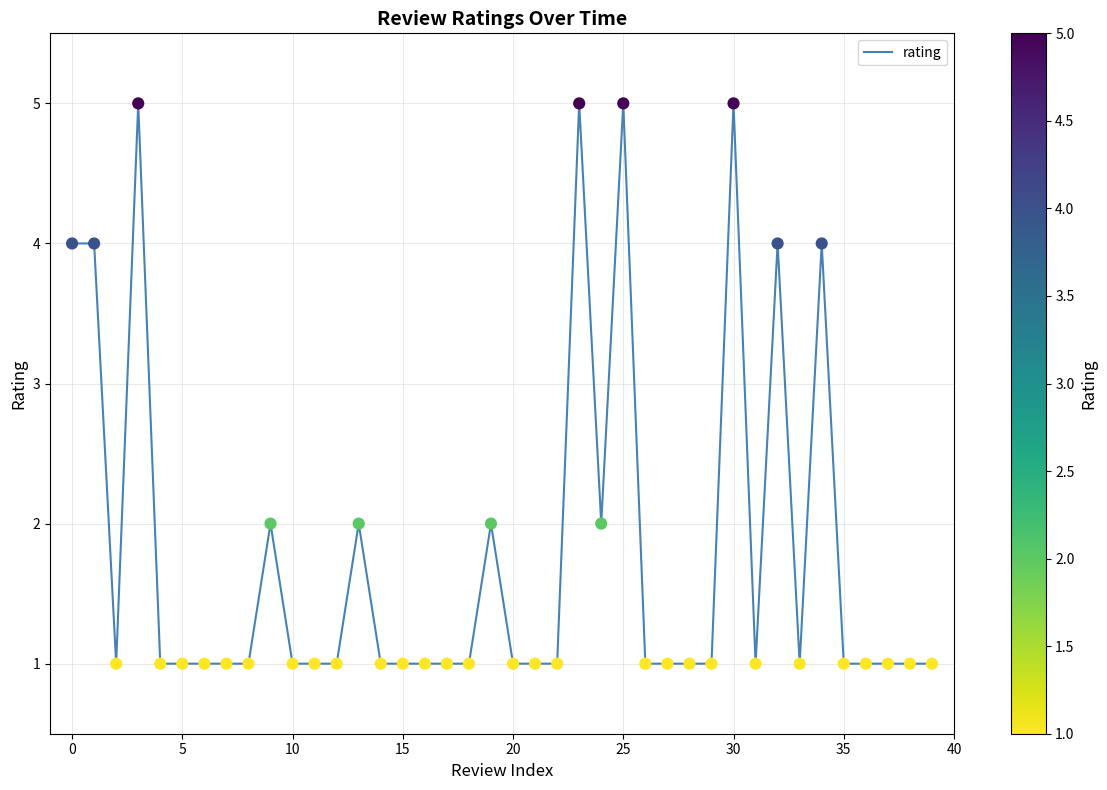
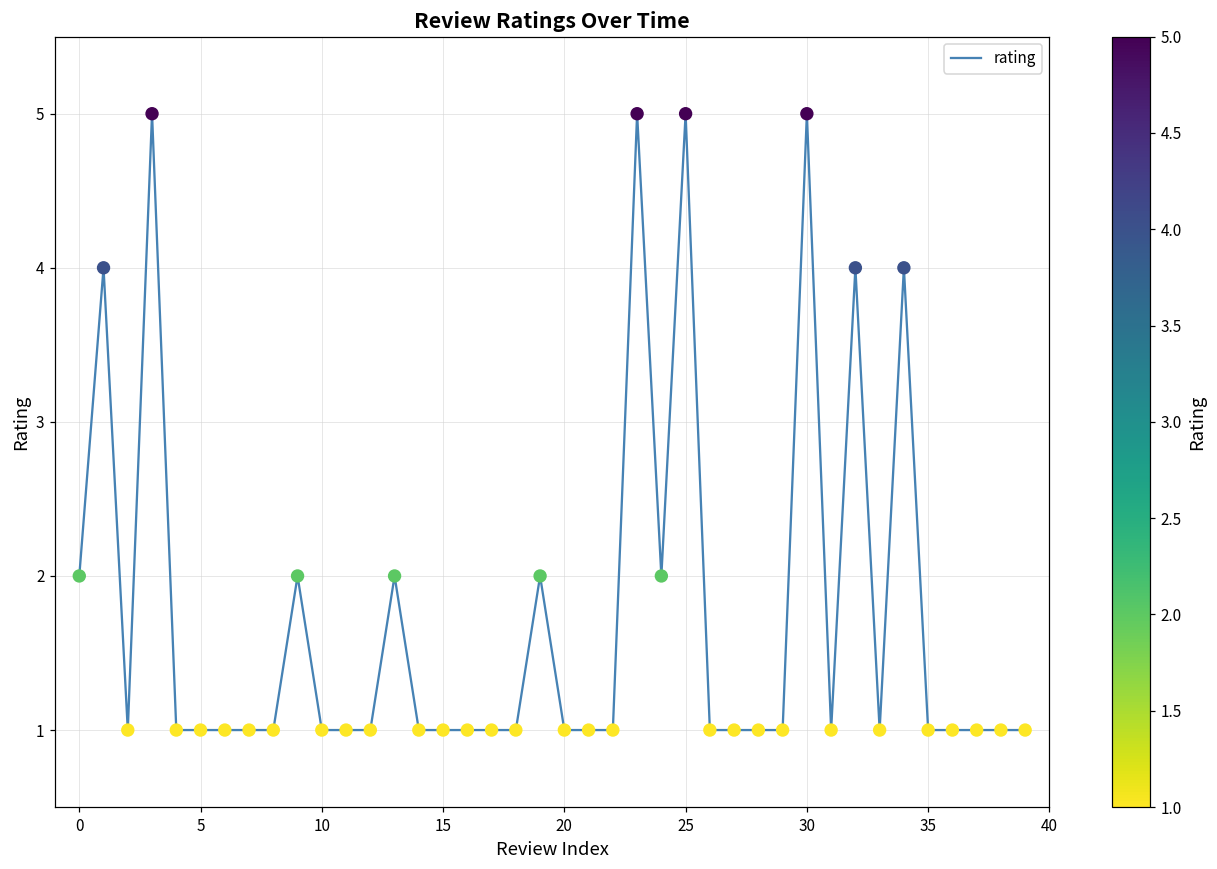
0: 4 -> 2
